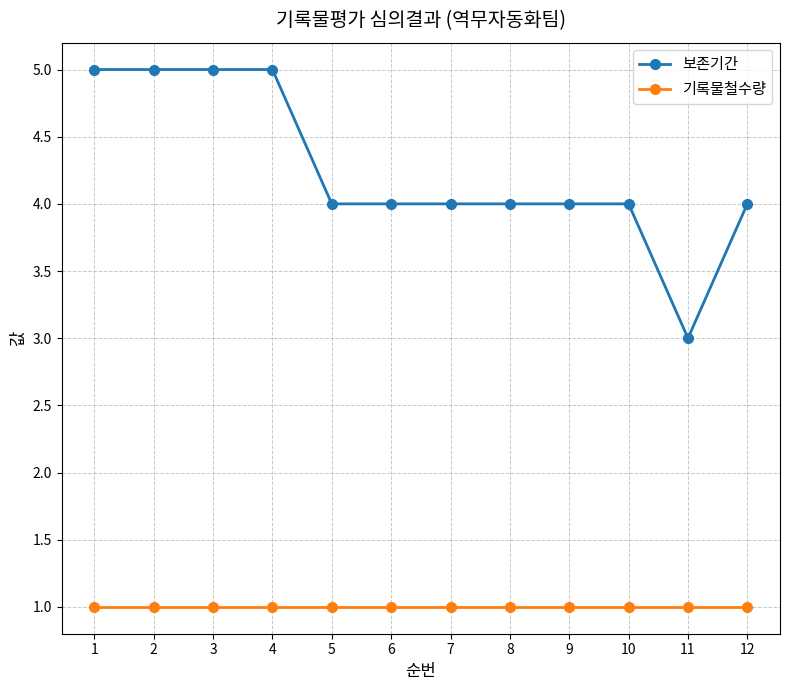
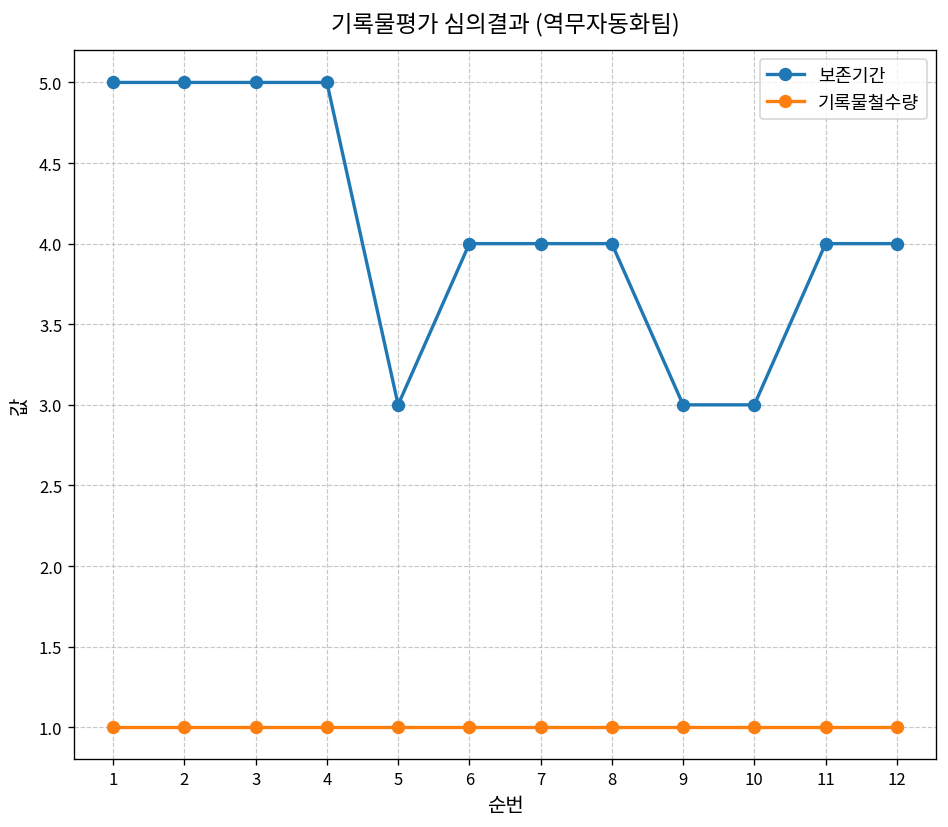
보존기간, 5: 4 -> 3
보존기간, 9: 4 -> 3
보존기간, 10: 4 -> 3
보존기간, 11: 3 -> 4
